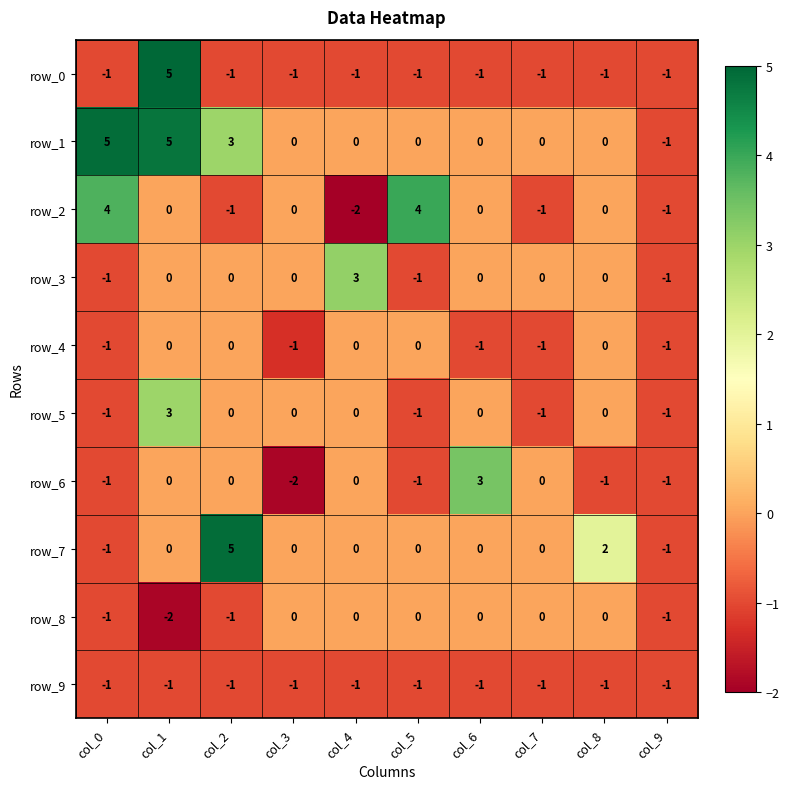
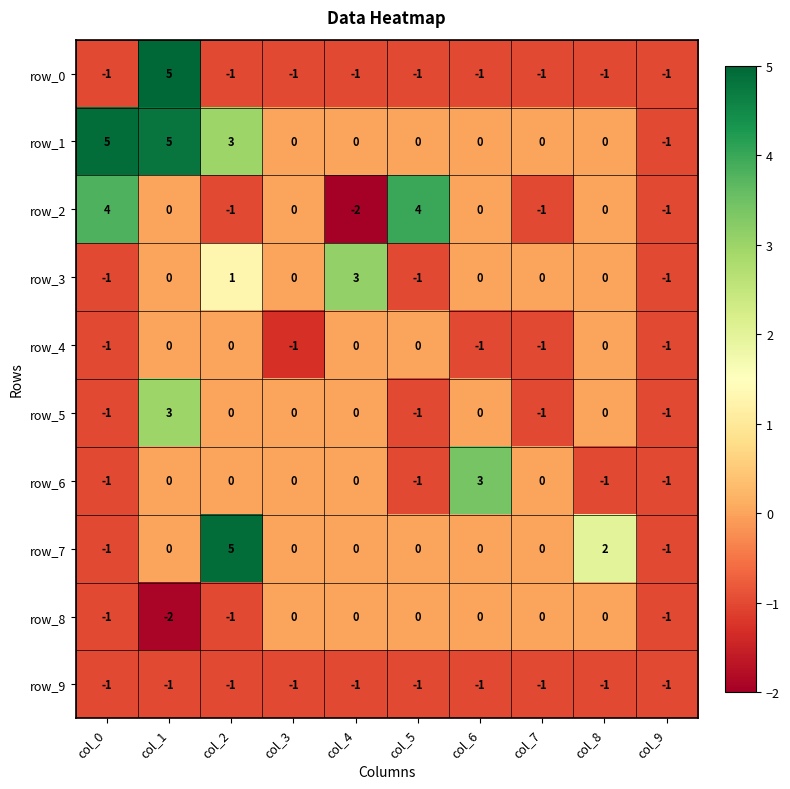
row_3, col_2: 0 -> 1
row_6, col_3: -2 -> 0
